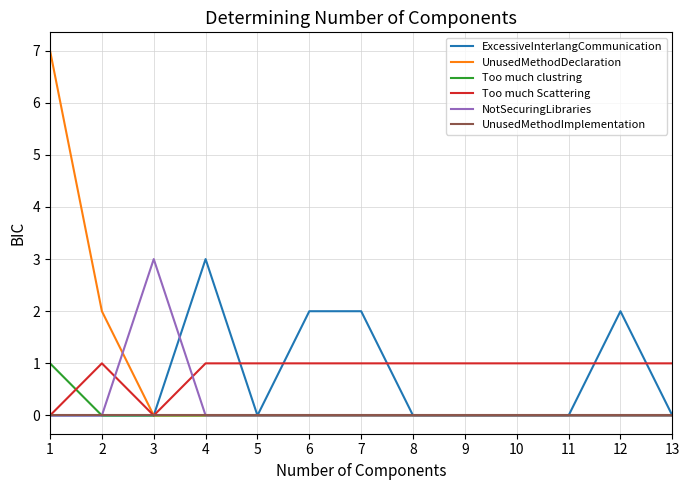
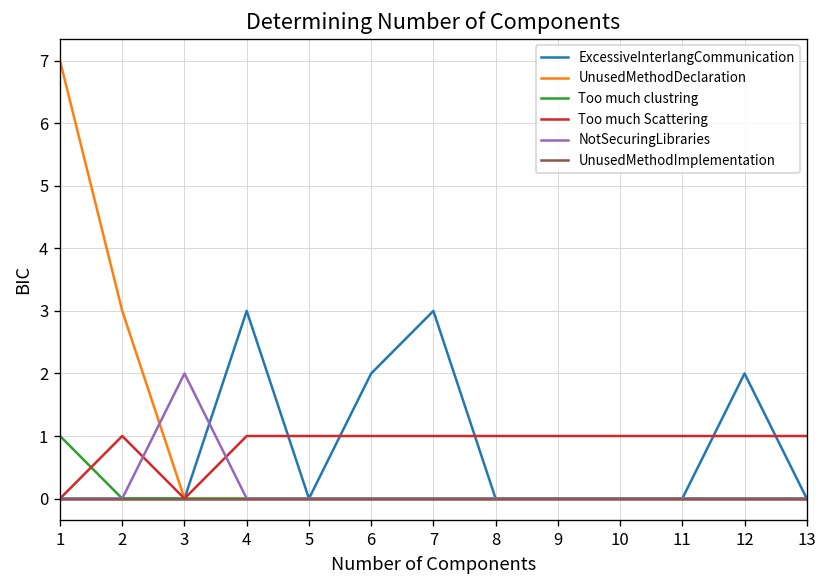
UnusedMethodDeclaration, 2: 2 -> 3
NotSecuringLibraries, 3: 3 -> 2
ExcessiveInterlangCommunication, 7: 2 -> 3
